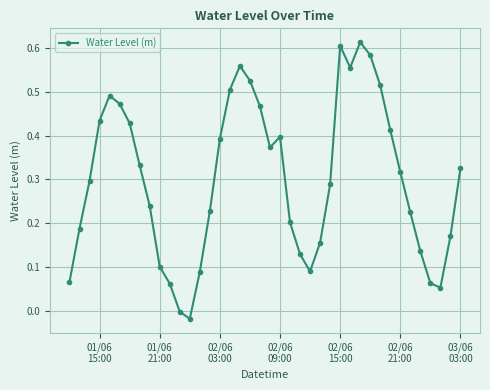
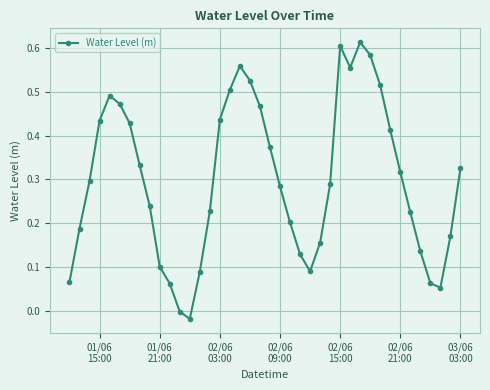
02/06 03:00: 0.39 -> 0.44
02/06 09:00: 0.40 -> 0.28
